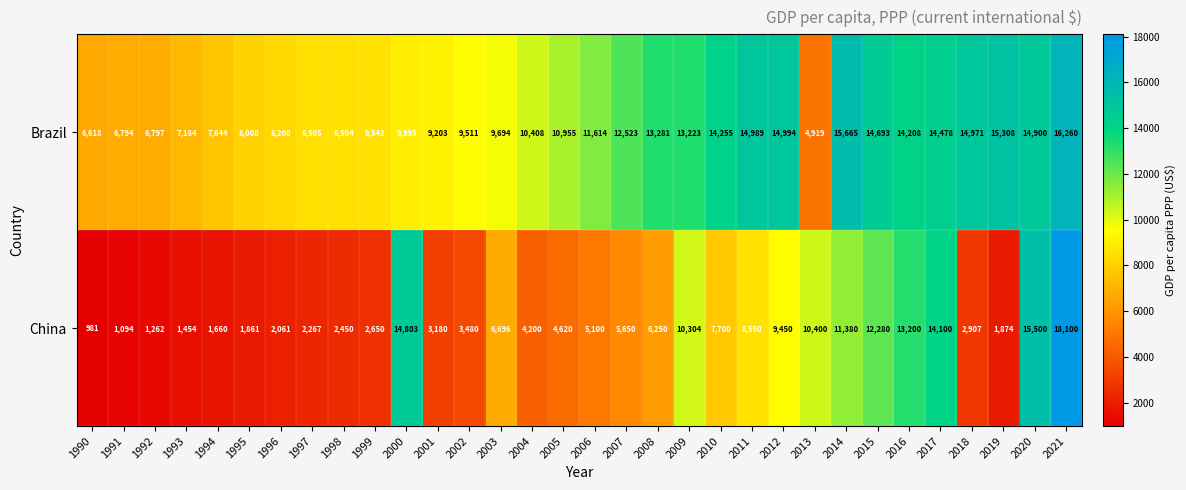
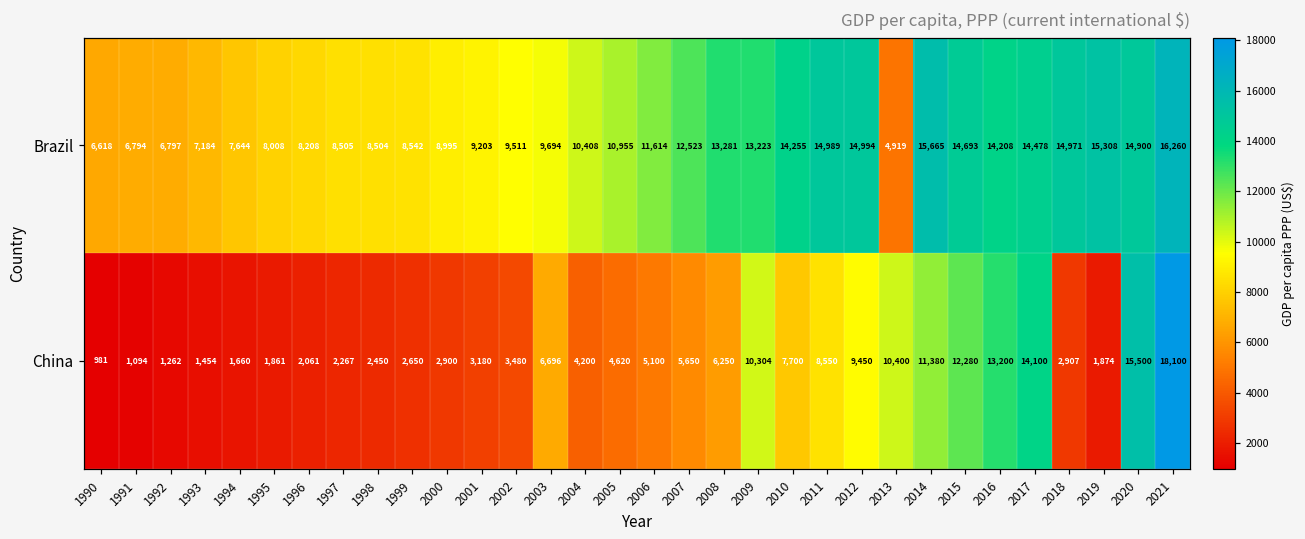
China, 2000: 14,803 -> 2,900
